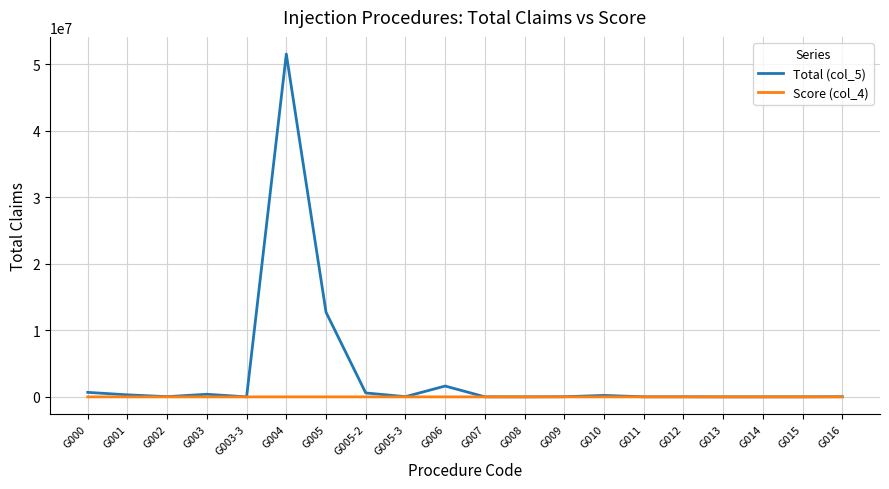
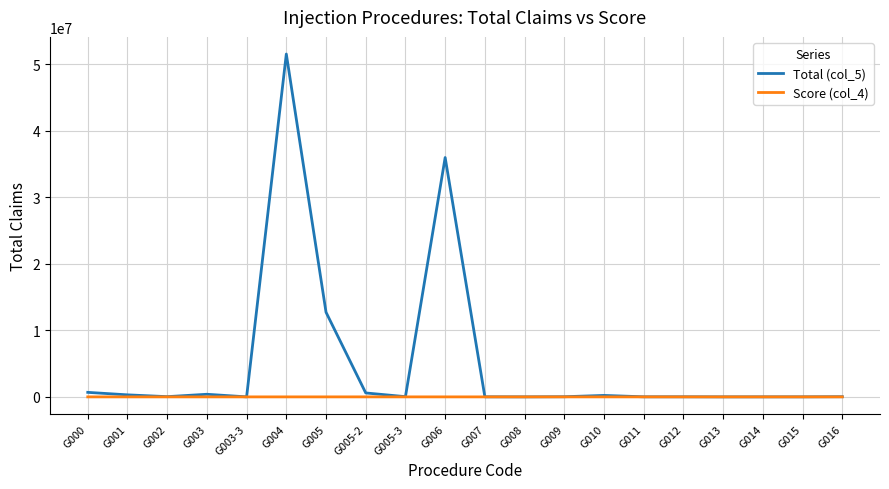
Total (col_5), G006: 2000000 -> 36000000
